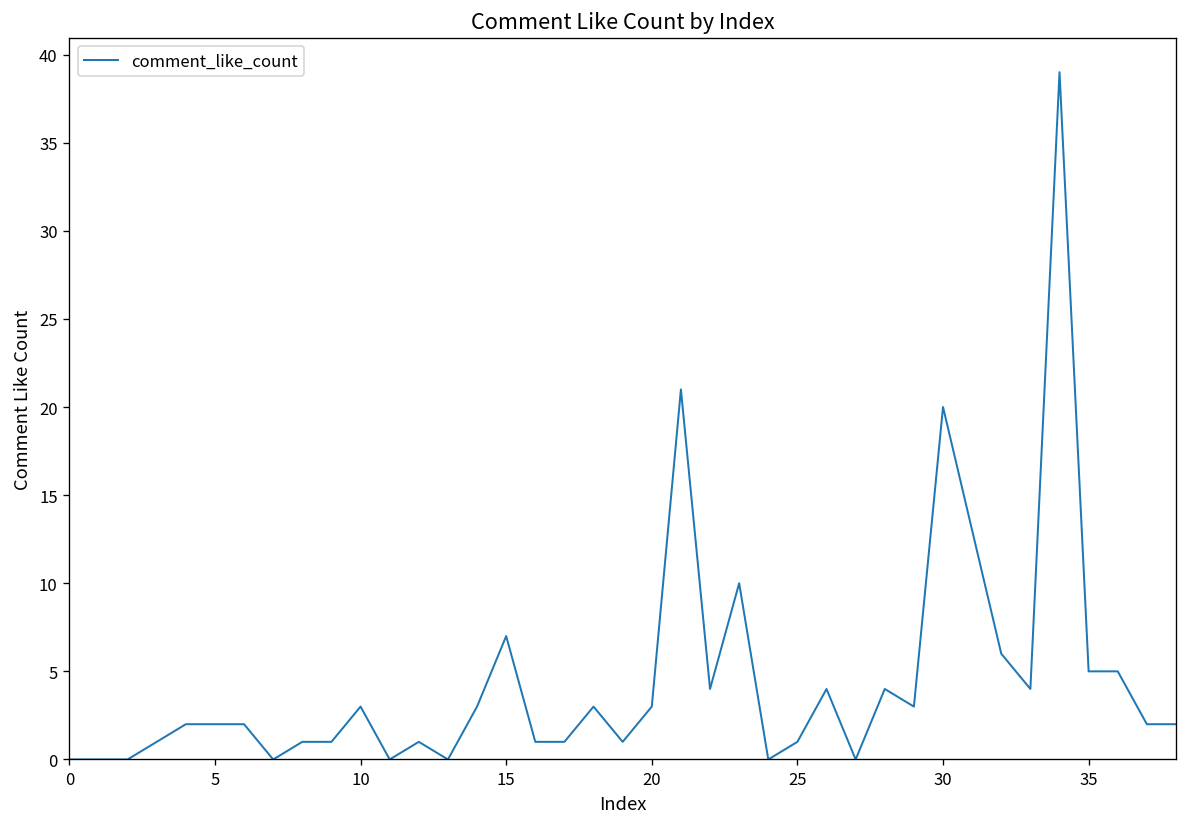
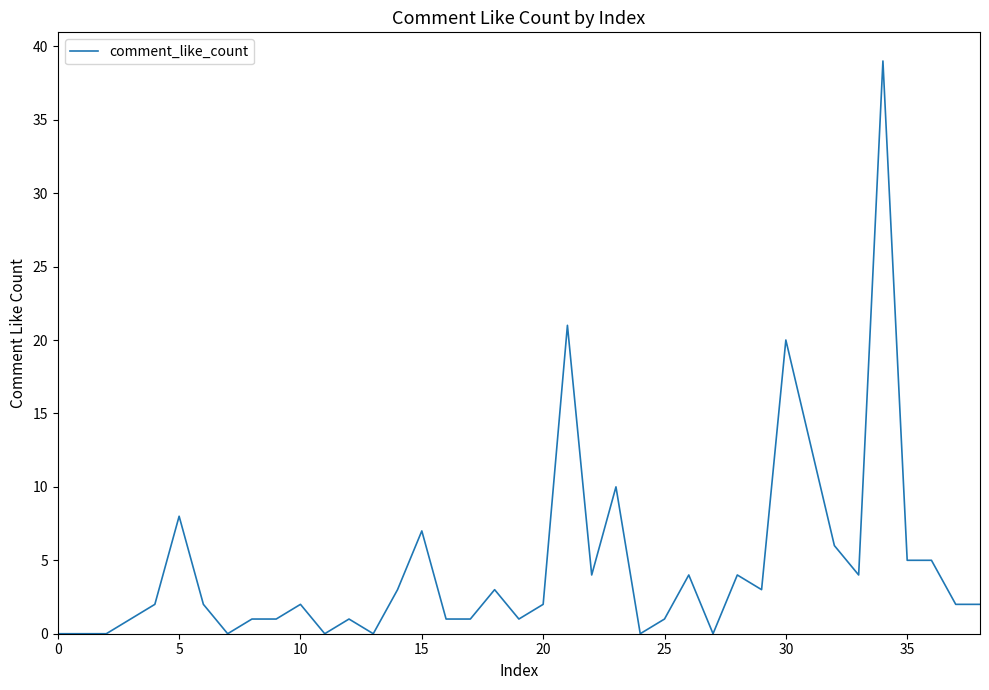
5: 2 -> 8
10: 3 -> 2
20: 3 -> 2
